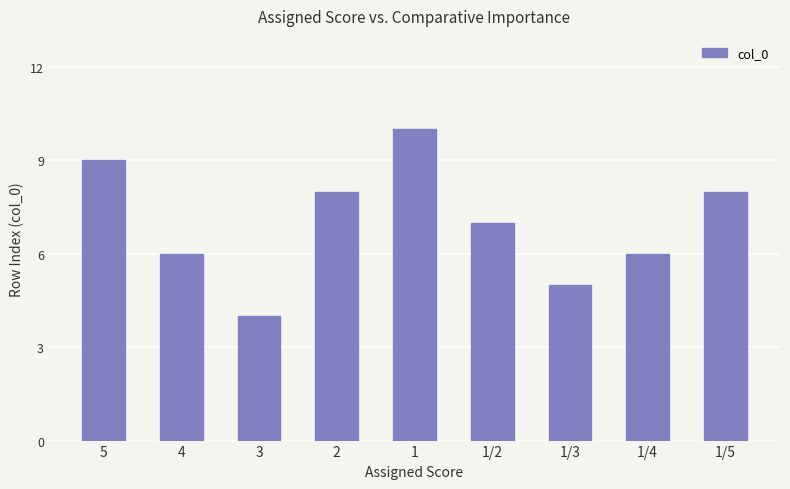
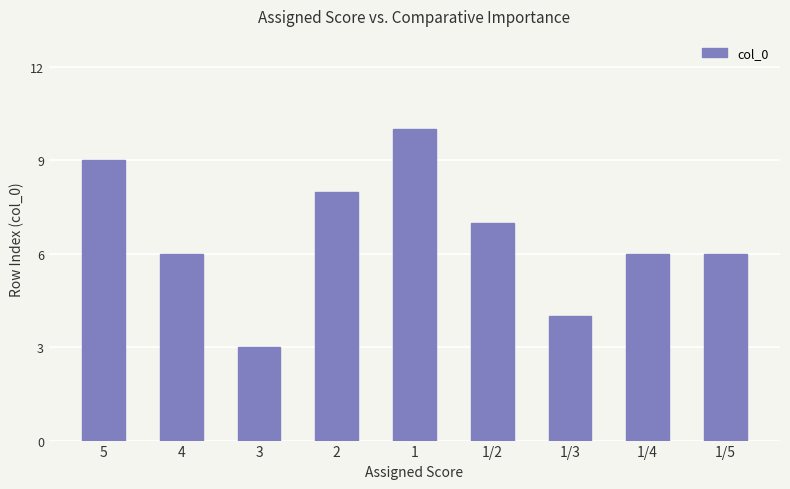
3: 4 -> 3
1/3: 5 -> 4
1/5: 8 -> 6
